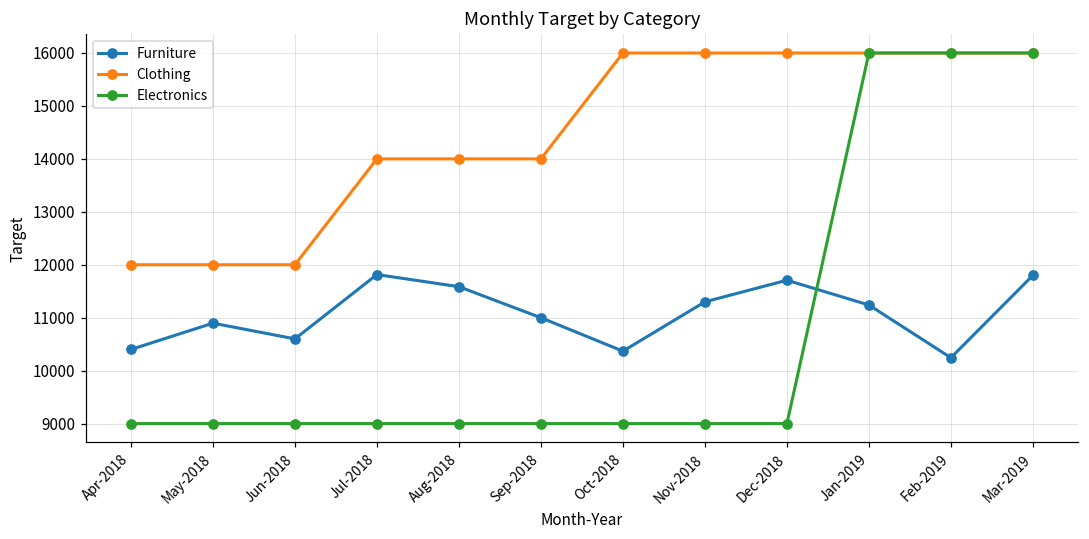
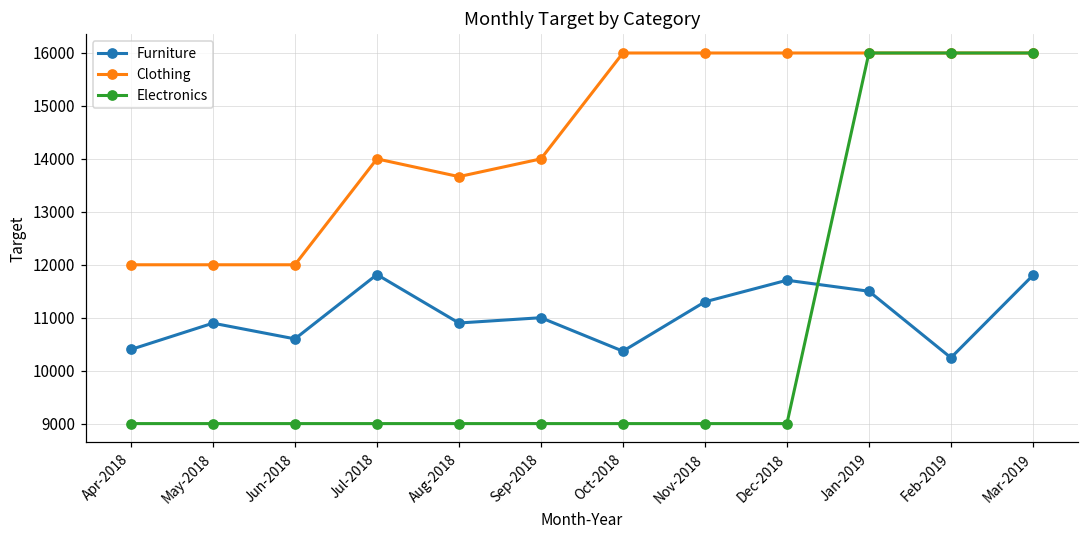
Furniture, Aug-2018: 11600 -> 10900
Clothing, Aug-2018: 14000 -> 13700
Furniture, Jan-2019: 11200 -> 11500
